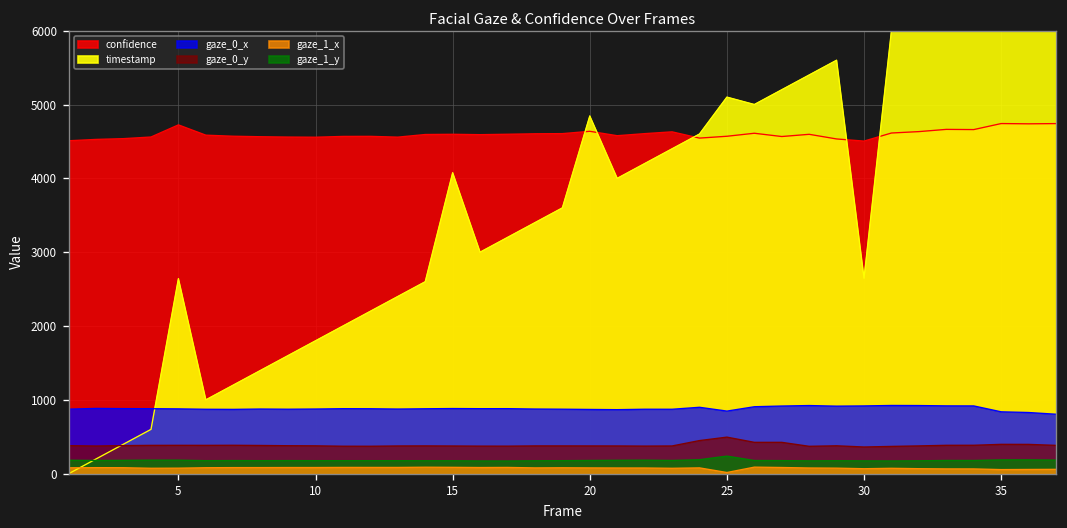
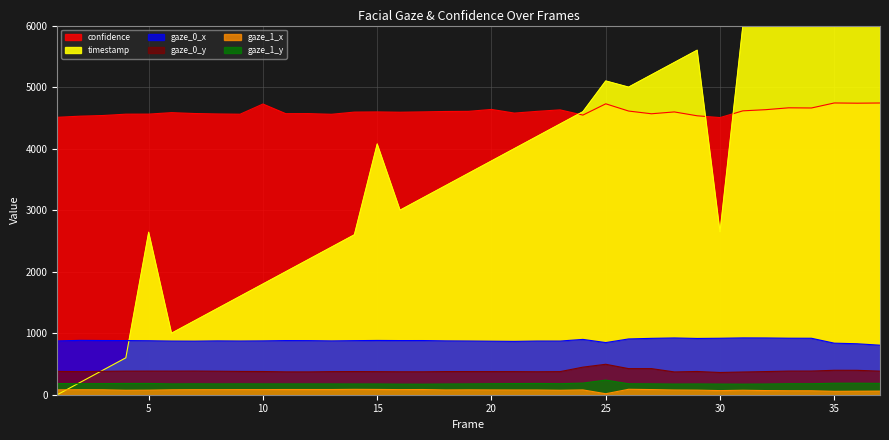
confidence, 5: 4700 -> 4600
confidence, 10: 4600 -> 4700
timestamp, 20: 4800 -> 3800
confidence, 25: 4600 -> 4700
